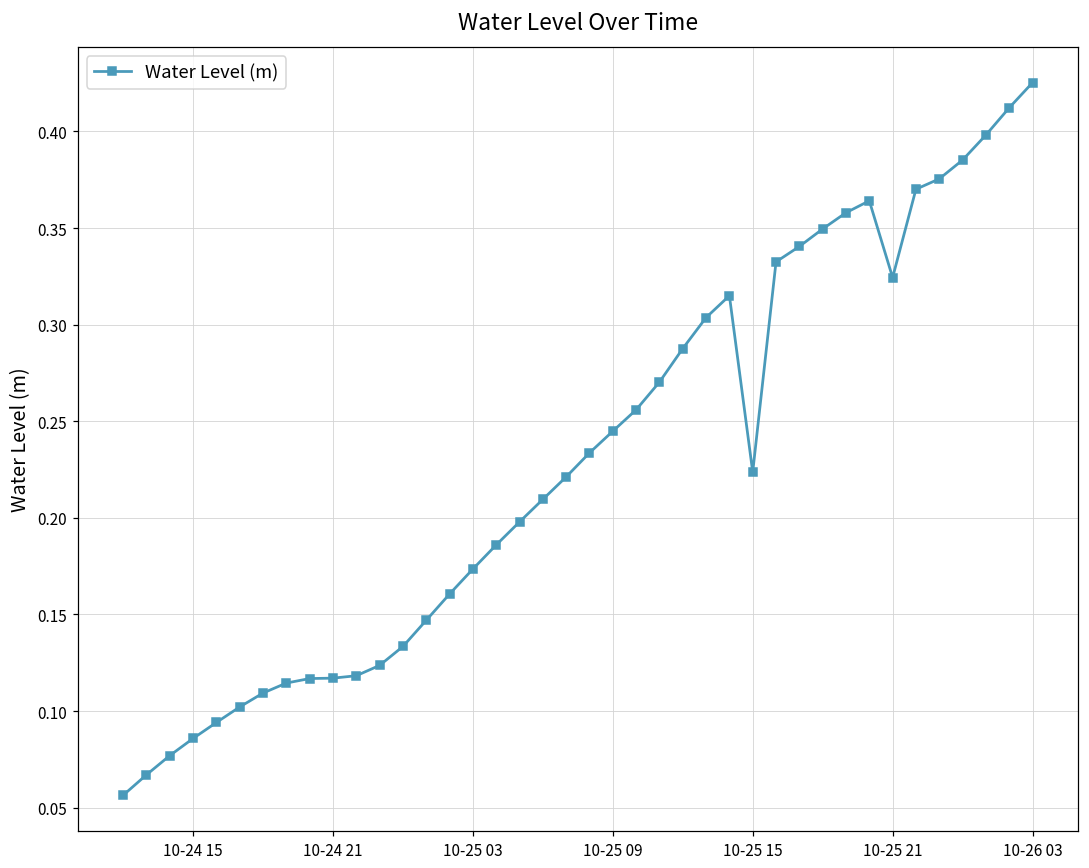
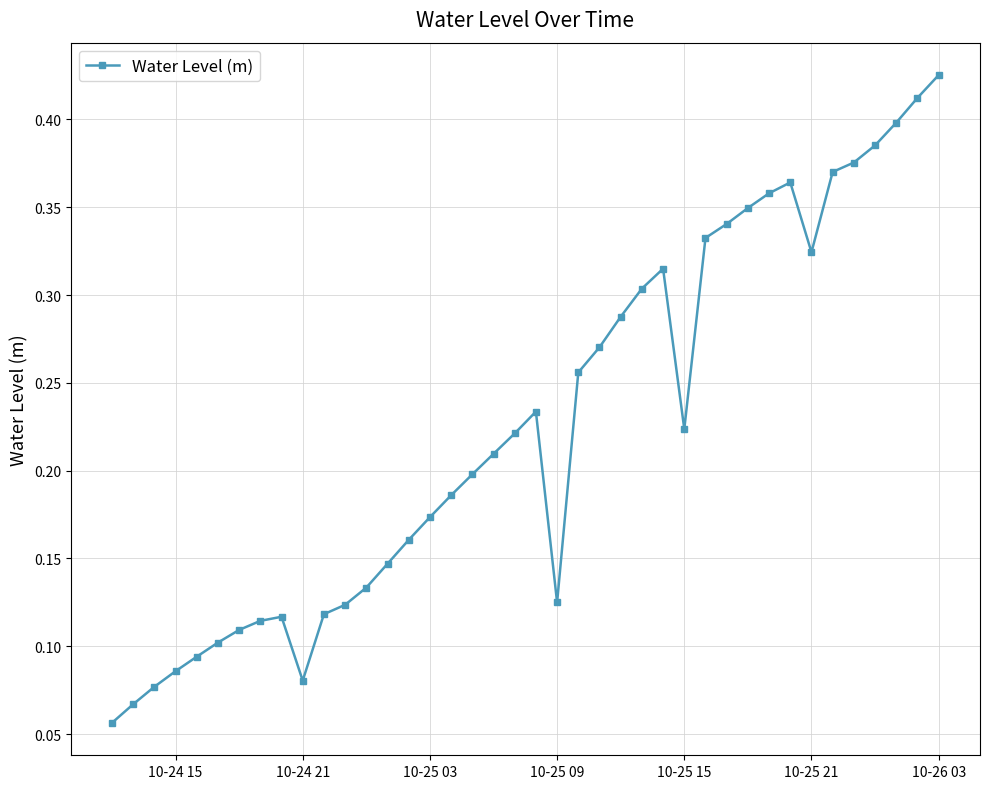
10-24 21: 0.117 -> 0.080
10-25 09: 0.245 -> 0.125
